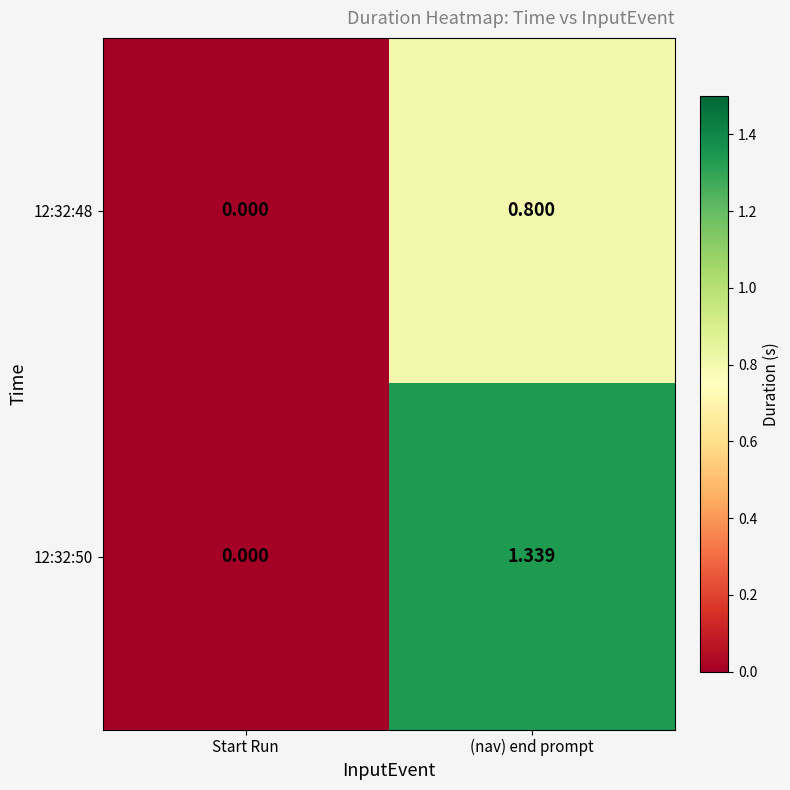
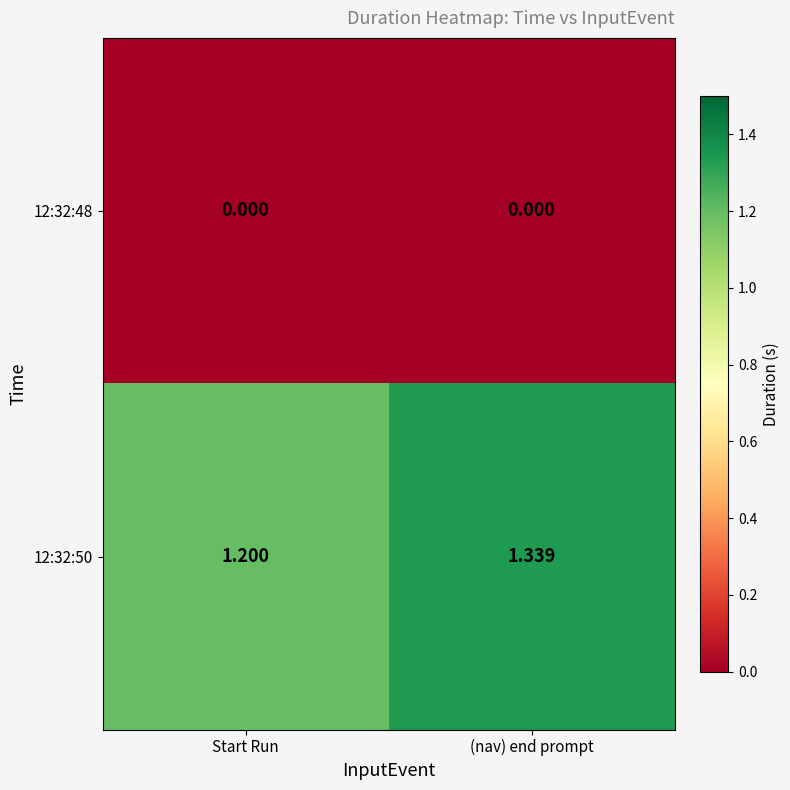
12:32:48, (nav) end prompt: 0.800 -> 0.000
12:32:50, Start Run: 0.000 -> 1.200
